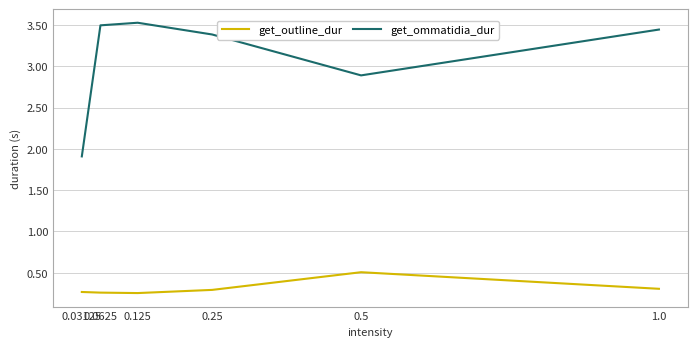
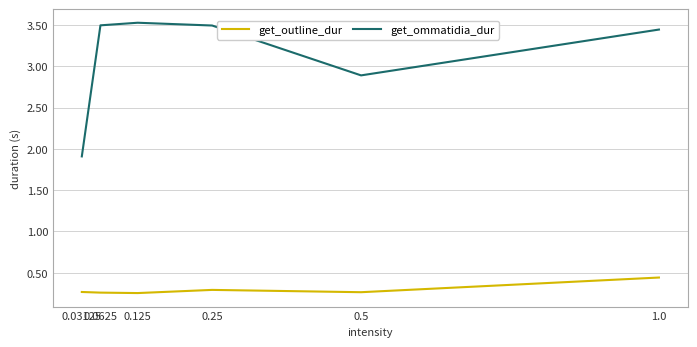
get_ommatidia_dur, 0.25: 3.4 -> 3.5
get_outline_dur, 0.5: 0.5 -> 0.3
get_outline_dur, 1.0: 0.3 -> 0.4
